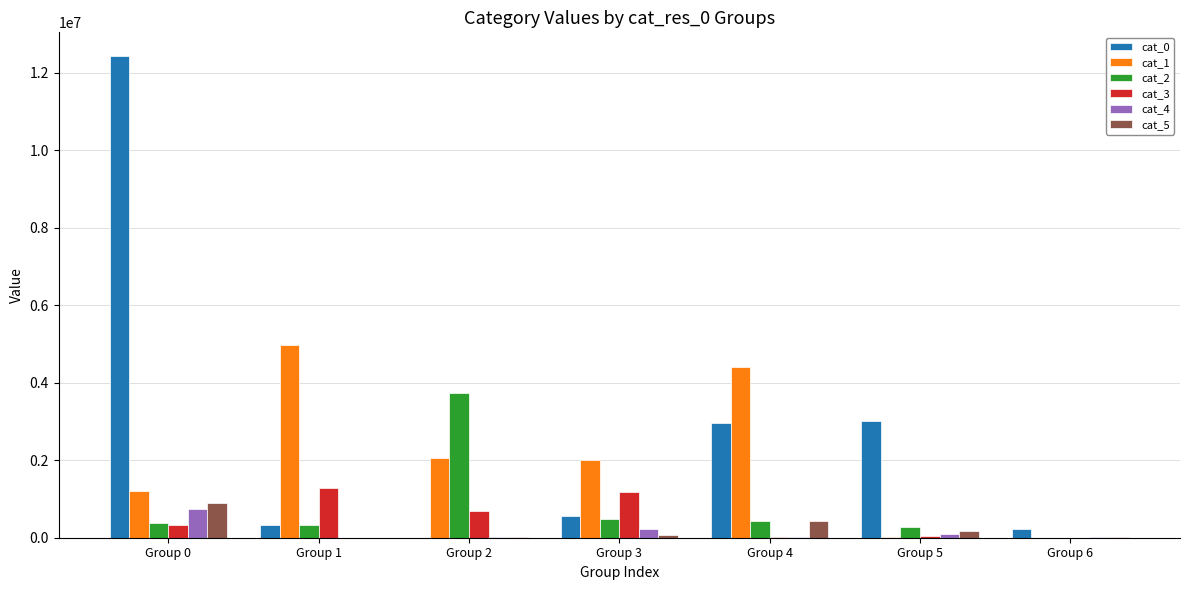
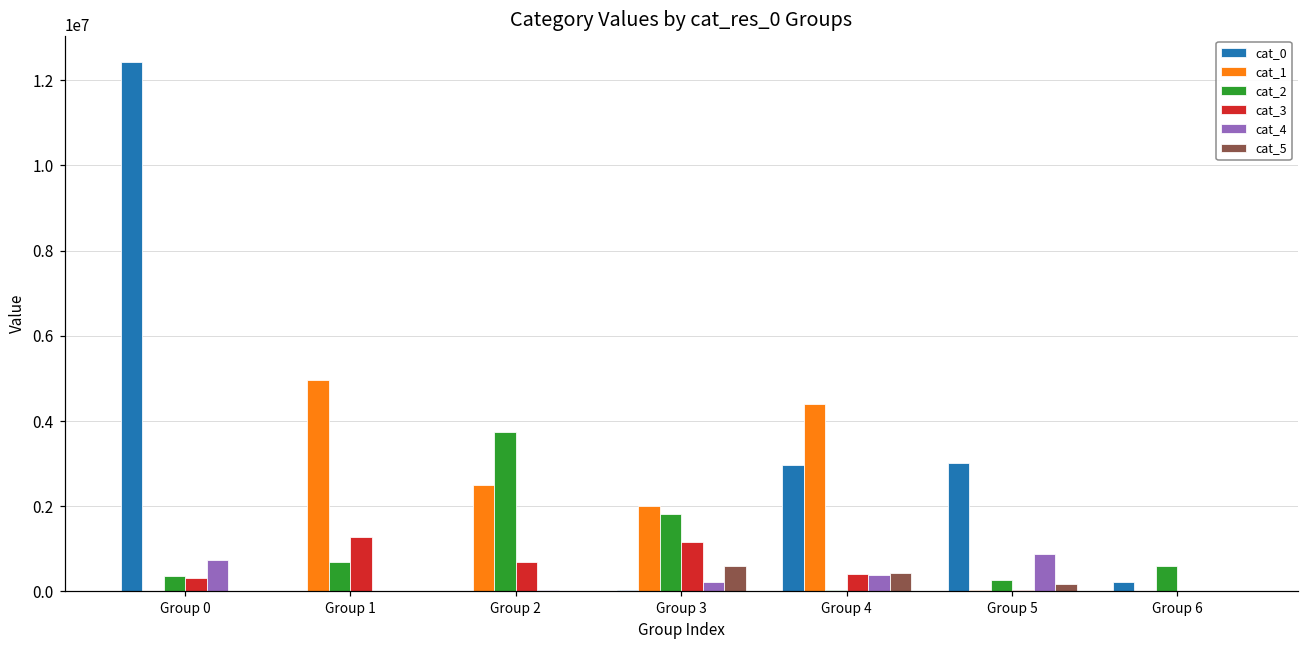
cat_1, Group 0: 1200000 -> 0
cat_5, Group 0: 900000 -> 0
cat_0, Group 1: 300000 -> 0
cat_2, Group 1: 300000 -> 700000
cat_1, Group 2: 2100000 -> 2500000
cat_0, Group 3: 600000 -> 0
cat_2, Group 3: 500000 -> 1800000
cat_5, Group 3: 100000 -> 600000
cat_2, Group 4: 400000 -> 0
cat_3, Group 4: 0 -> 400000
cat_4, Group 4: 0 -> 400000
cat_4, Group 5: 100000 -> 900000
cat_2, Group 6: 0 -> 600000
